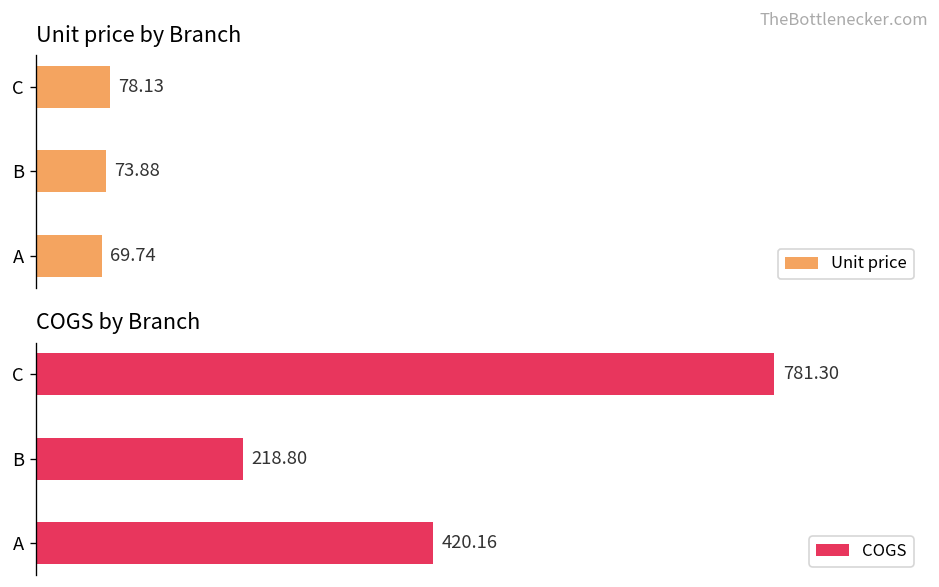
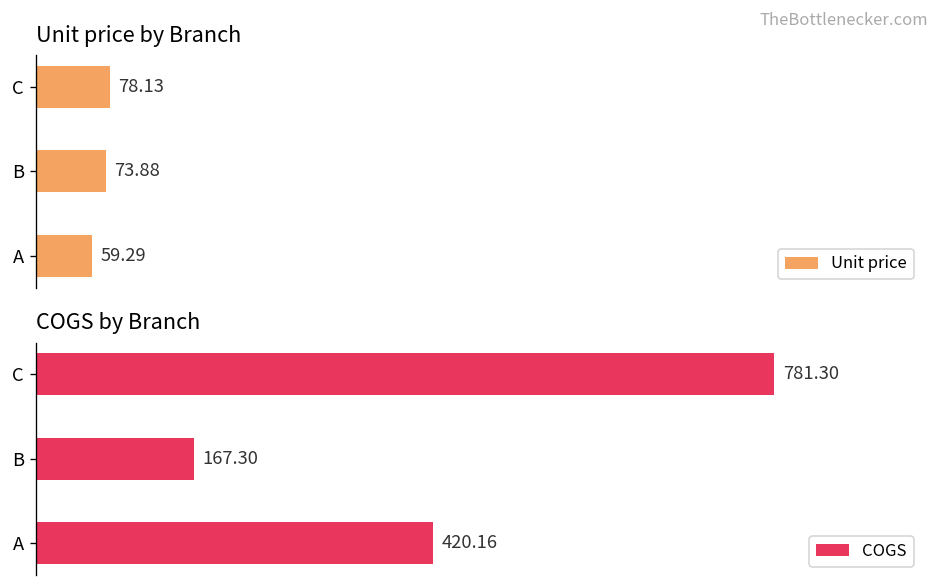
Unit price by Branch, A: 69.74 -> 59.29
COGS by Branch, B: 218.80 -> 167.30
